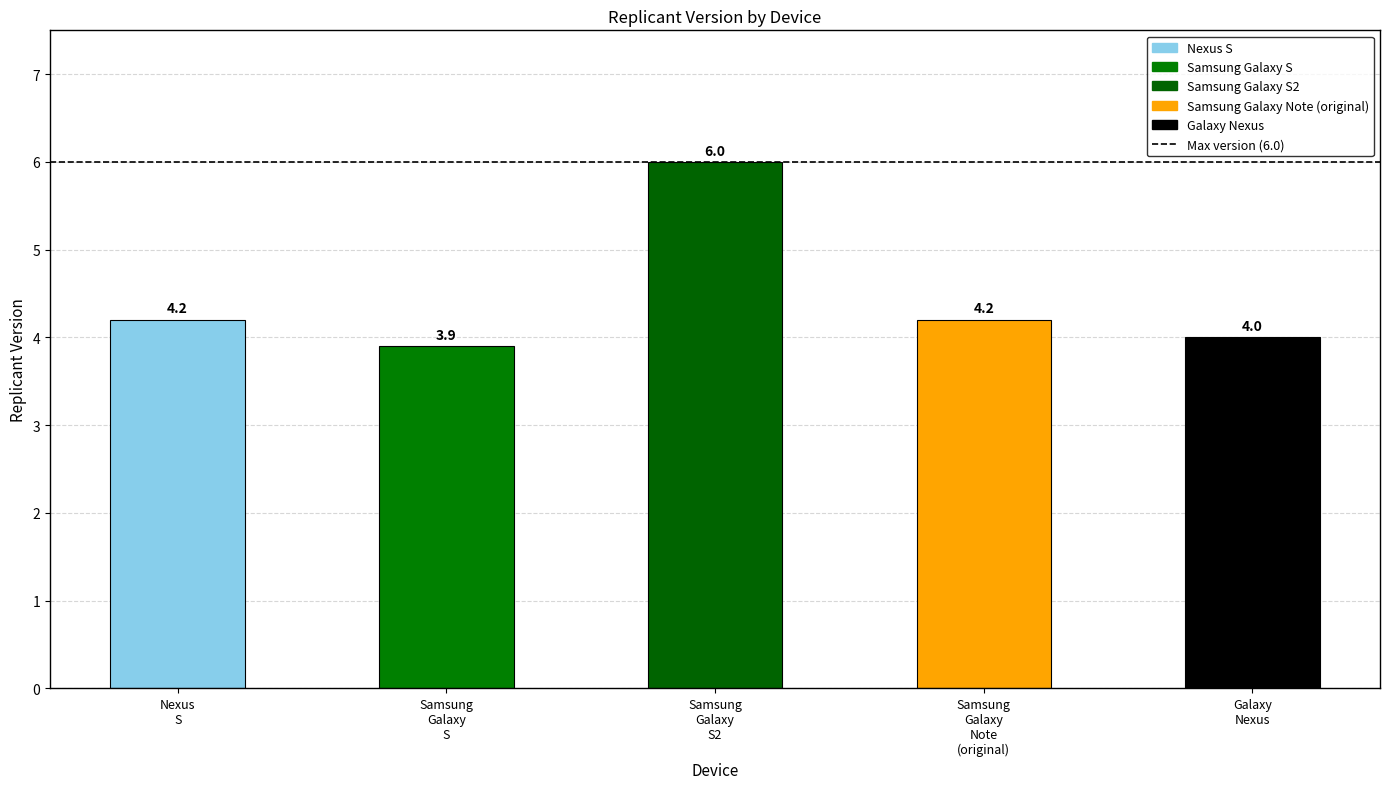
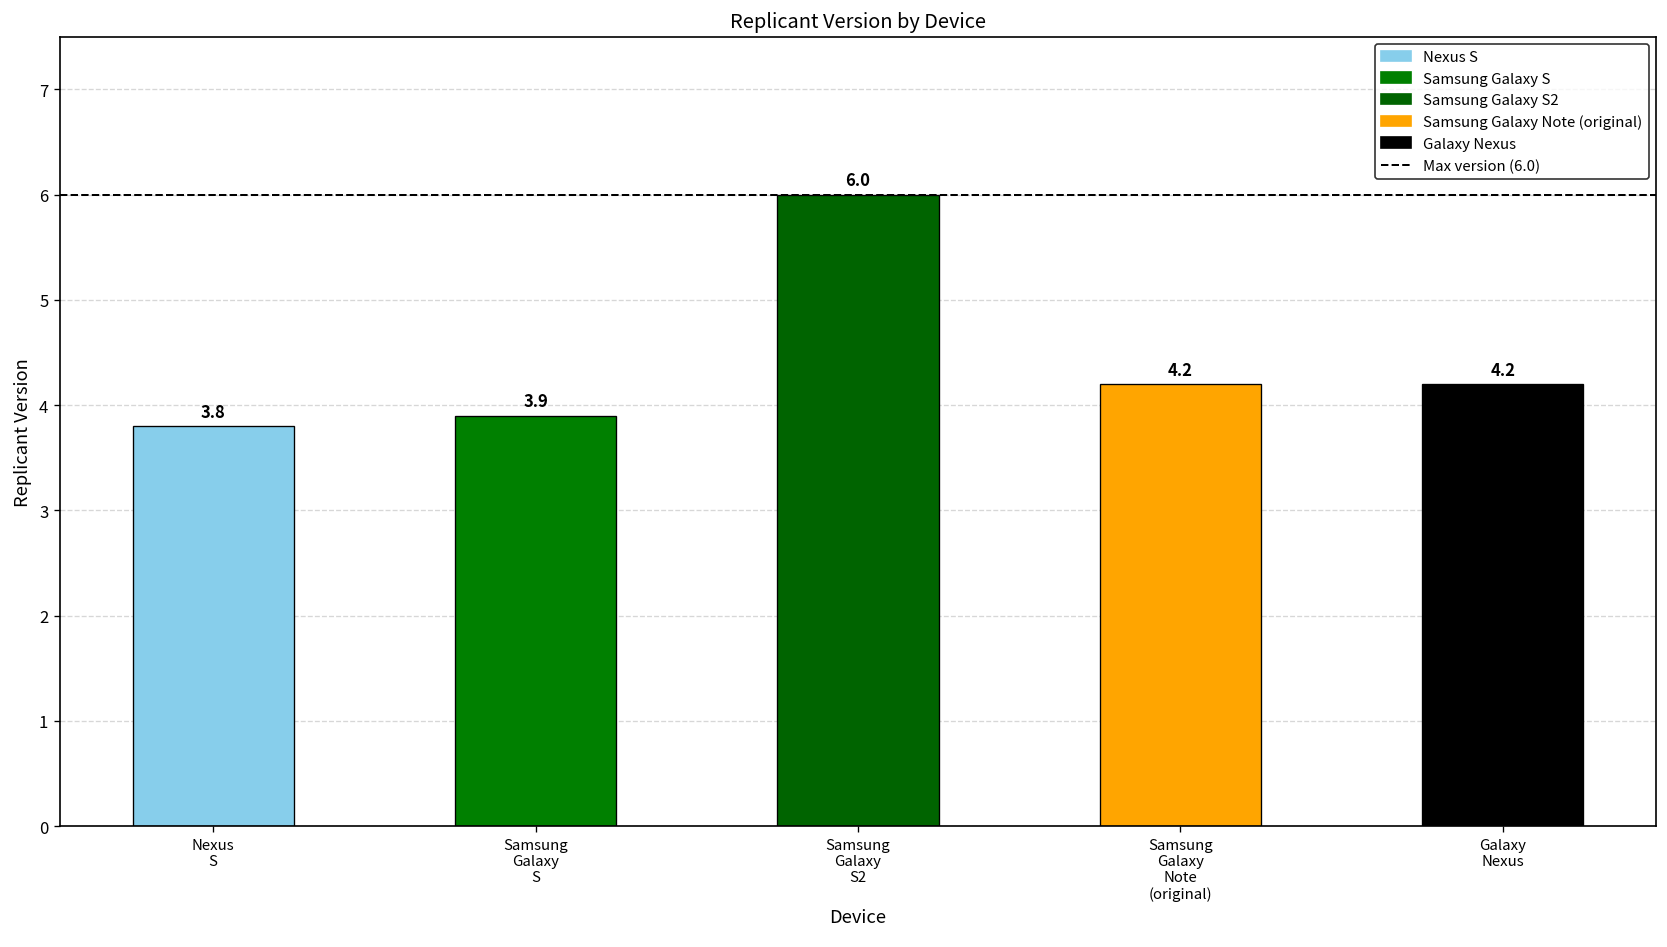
Nexus S: 4.2 -> 3.8
Galaxy Nexus: 4.0 -> 4.2
